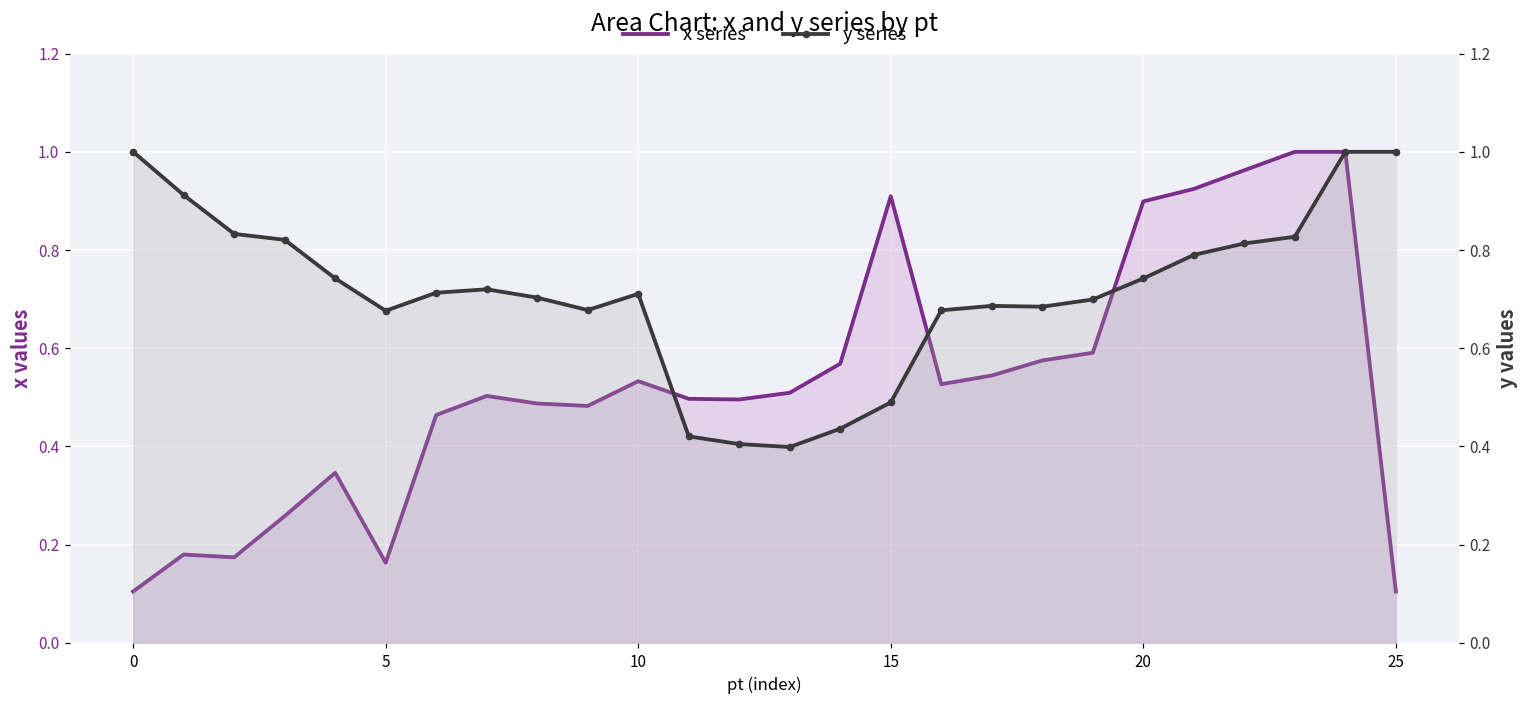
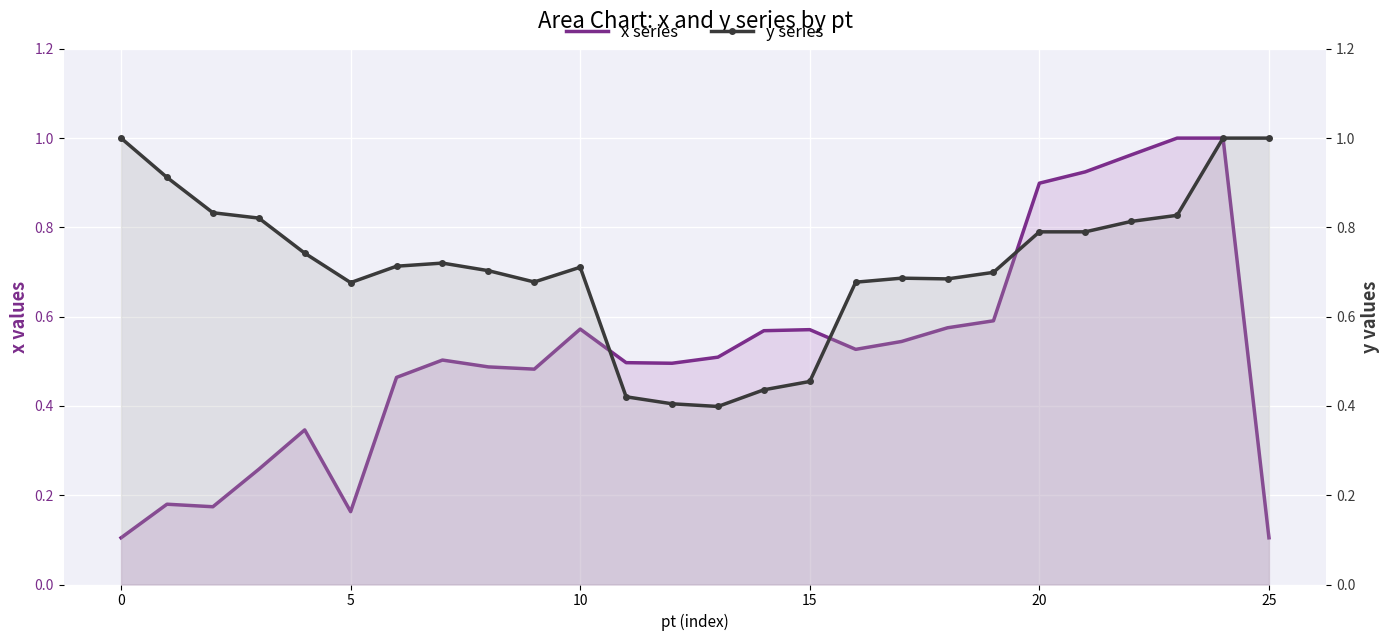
x series, 10: 0.53 -> 0.57
x series, 15: 0.91 -> 0.57
y series, 15: 0.49 -> 0.45
y series, 20: 0.74 -> 0.79
